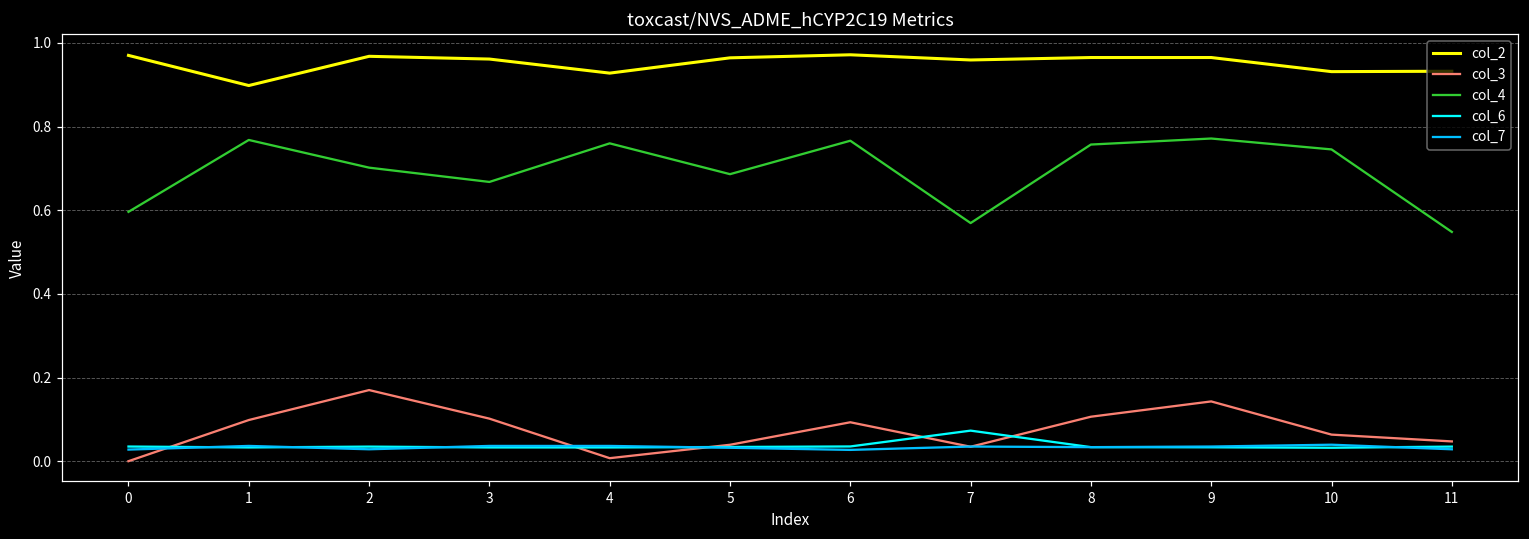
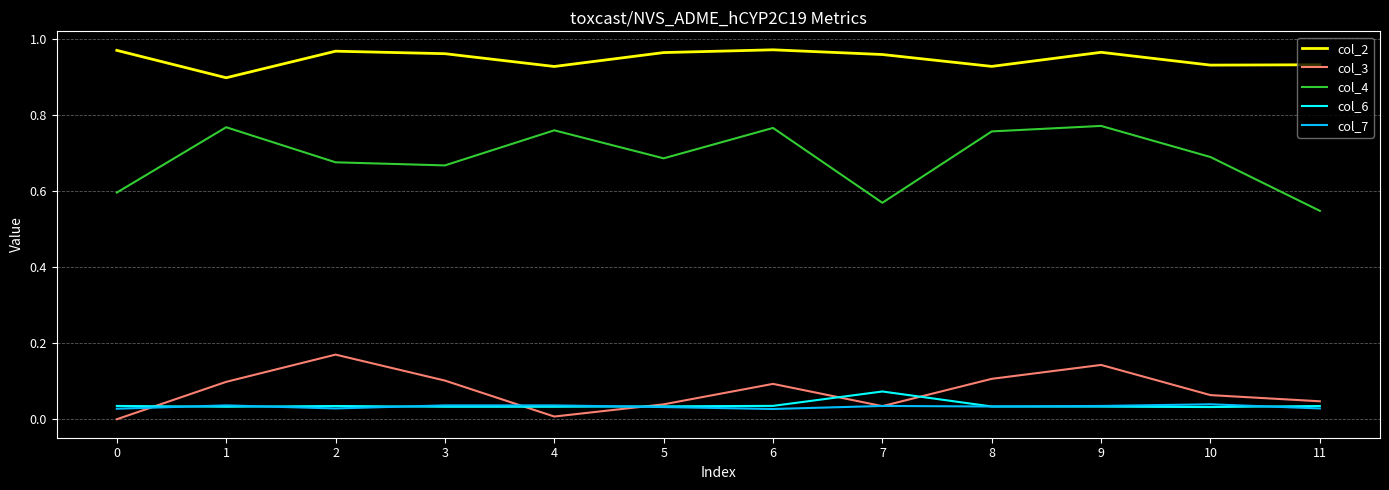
col_4, 2: 0.70 -> 0.68
col_2, 8: 0.97 -> 0.93
col_4, 10: 0.75 -> 0.69
